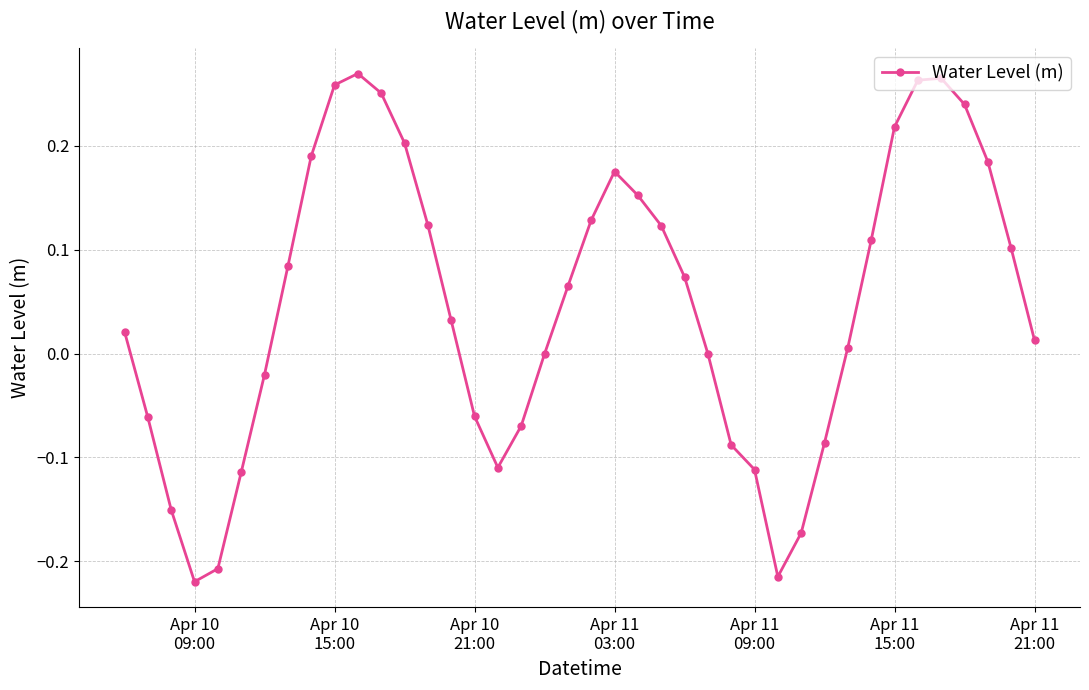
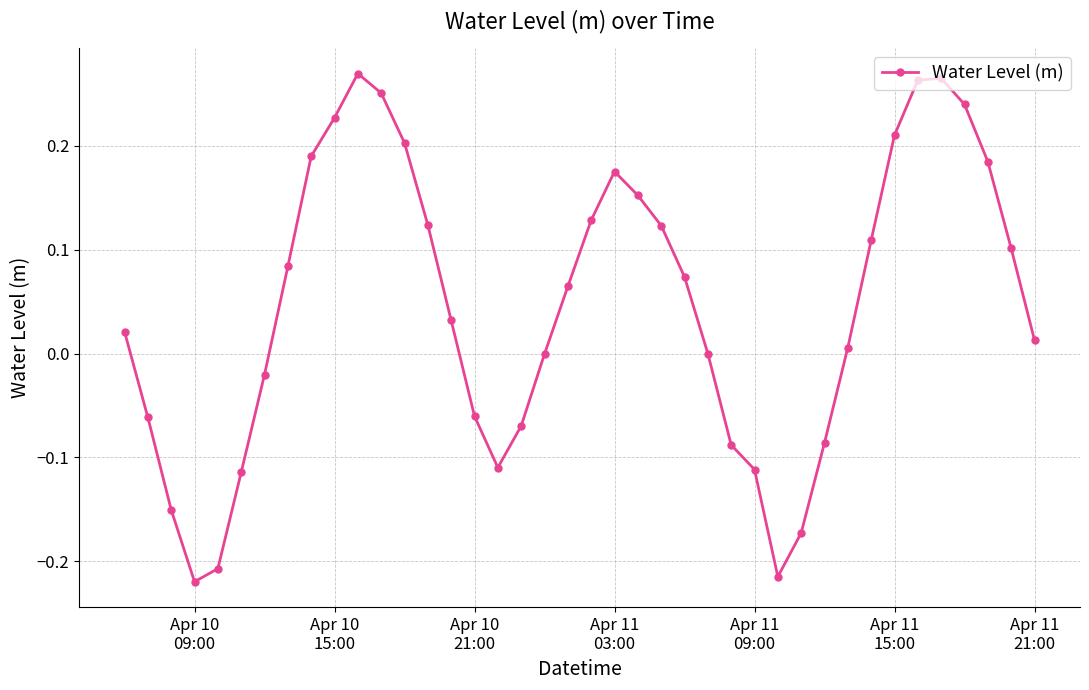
Apr 10 15:00: 0.258 -> 0.227
Apr 11 15:00: 0.218 -> 0.210
